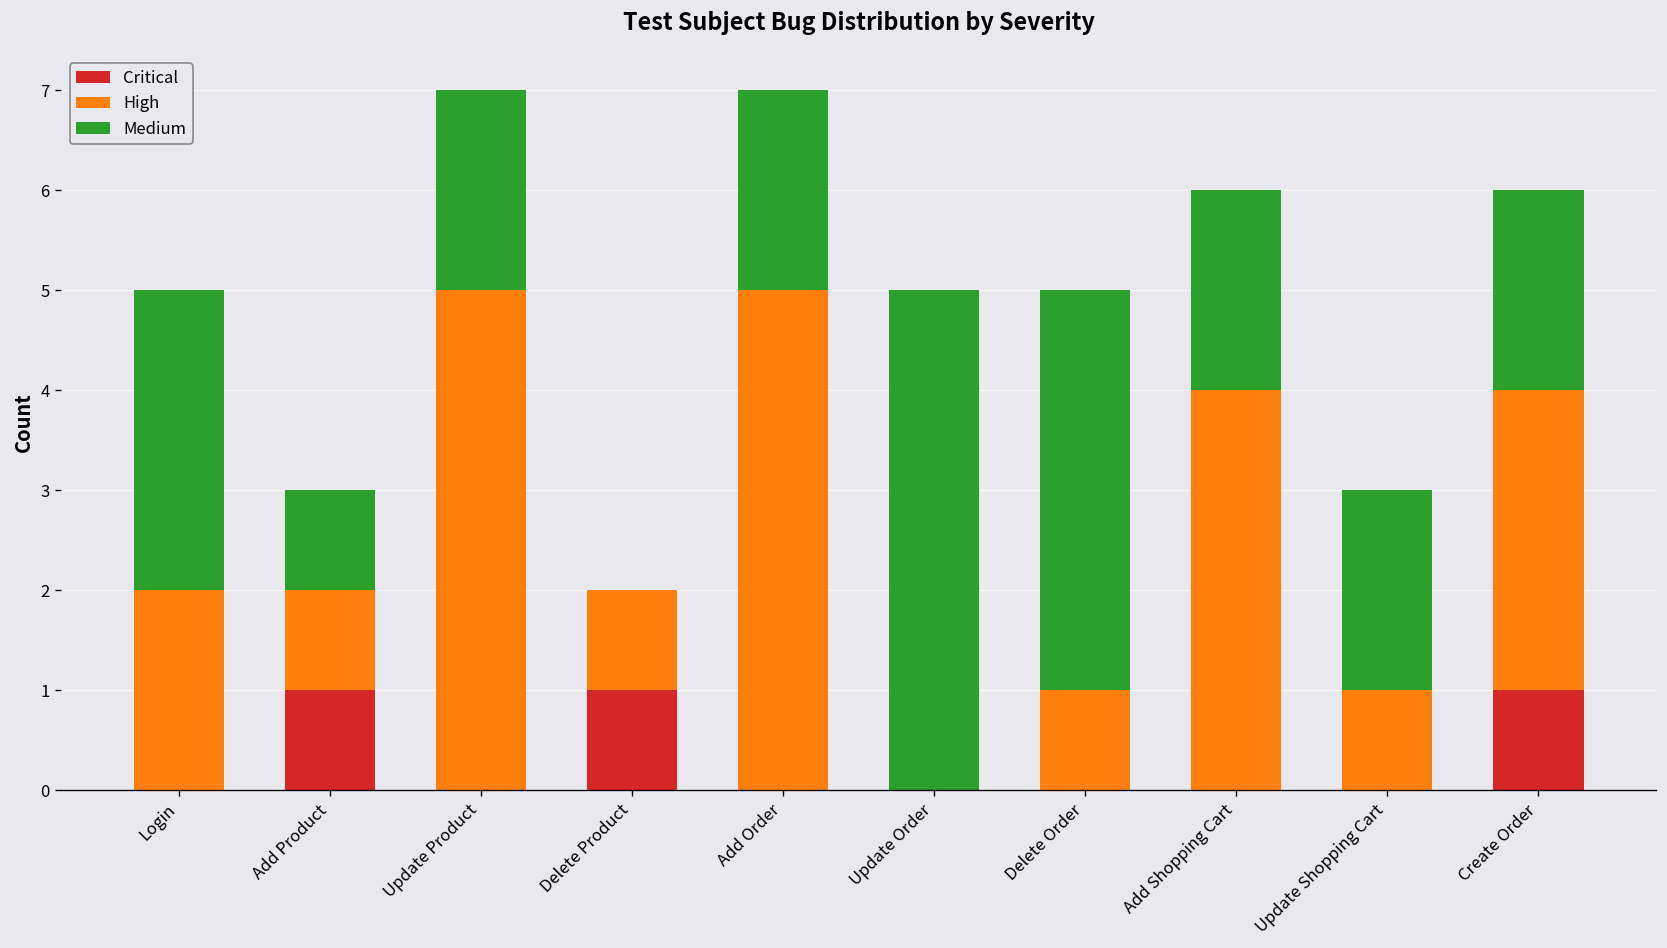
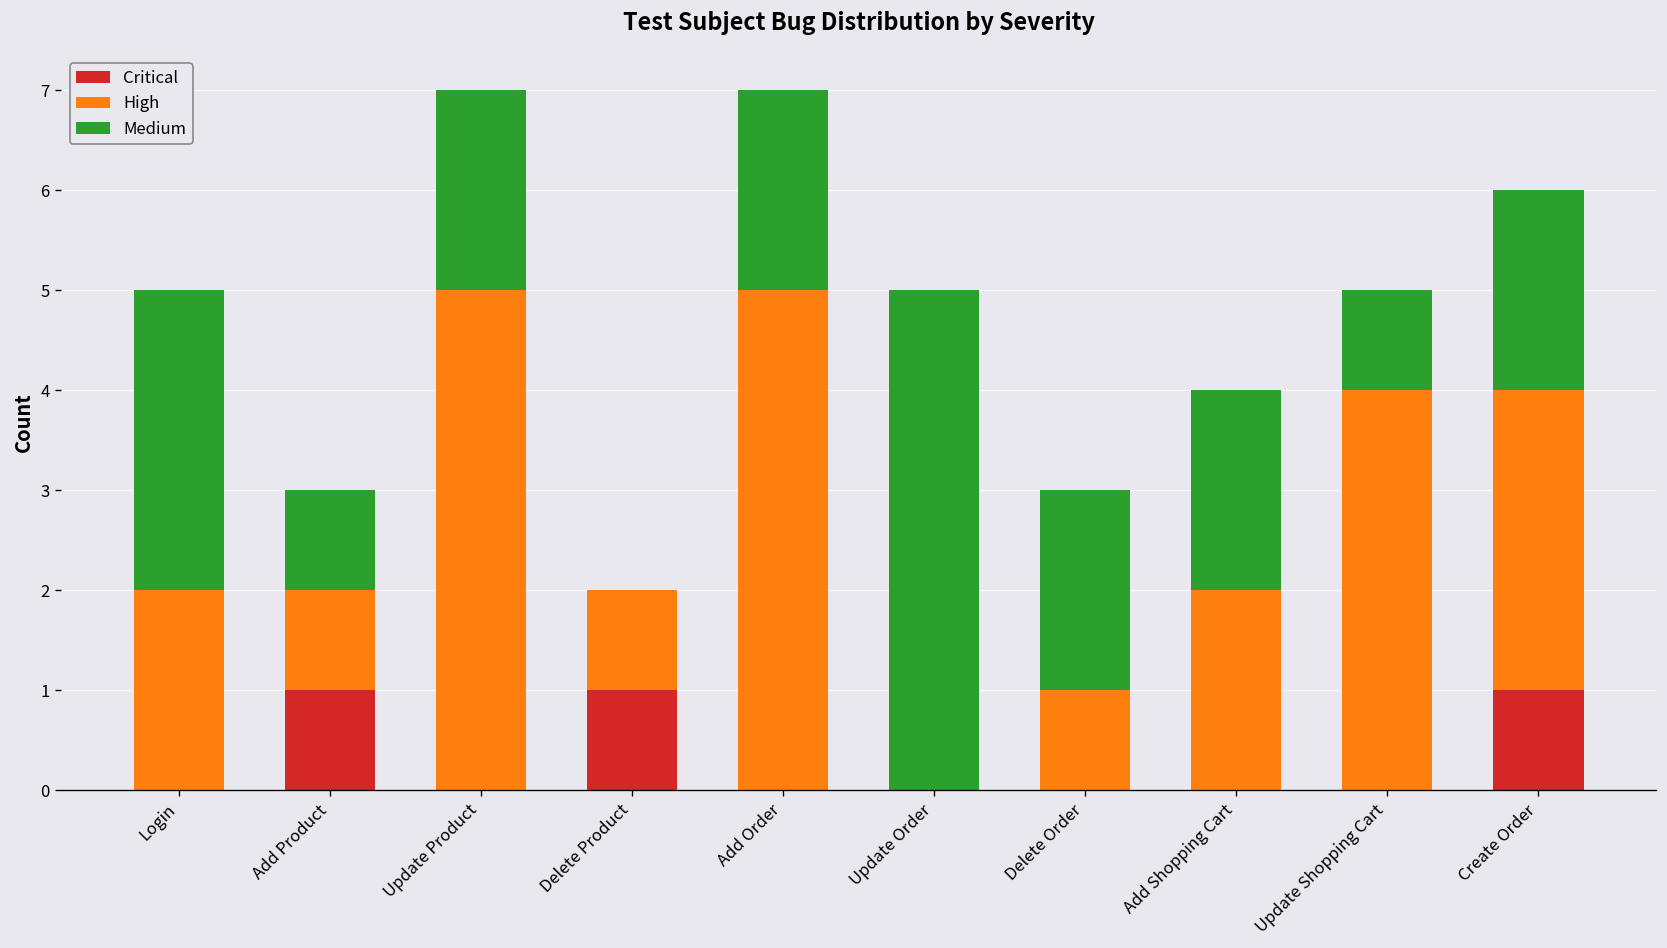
Medium, Delete Order: 4 -> 2
High, Add Shopping Cart: 4 -> 2
High, Update Shopping Cart: 1 -> 4
Medium, Update Shopping Cart: 2 -> 1
